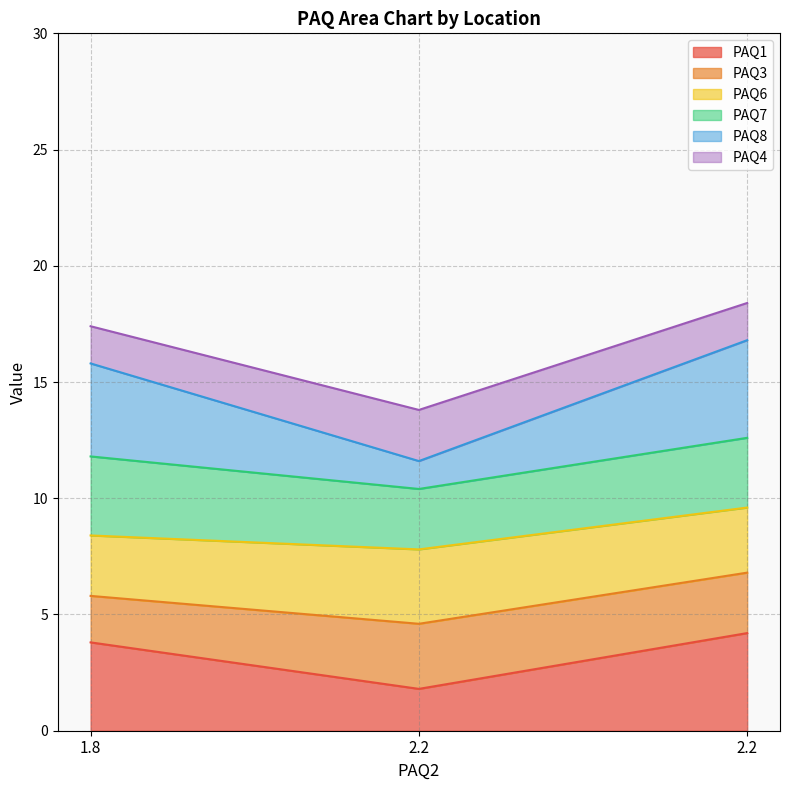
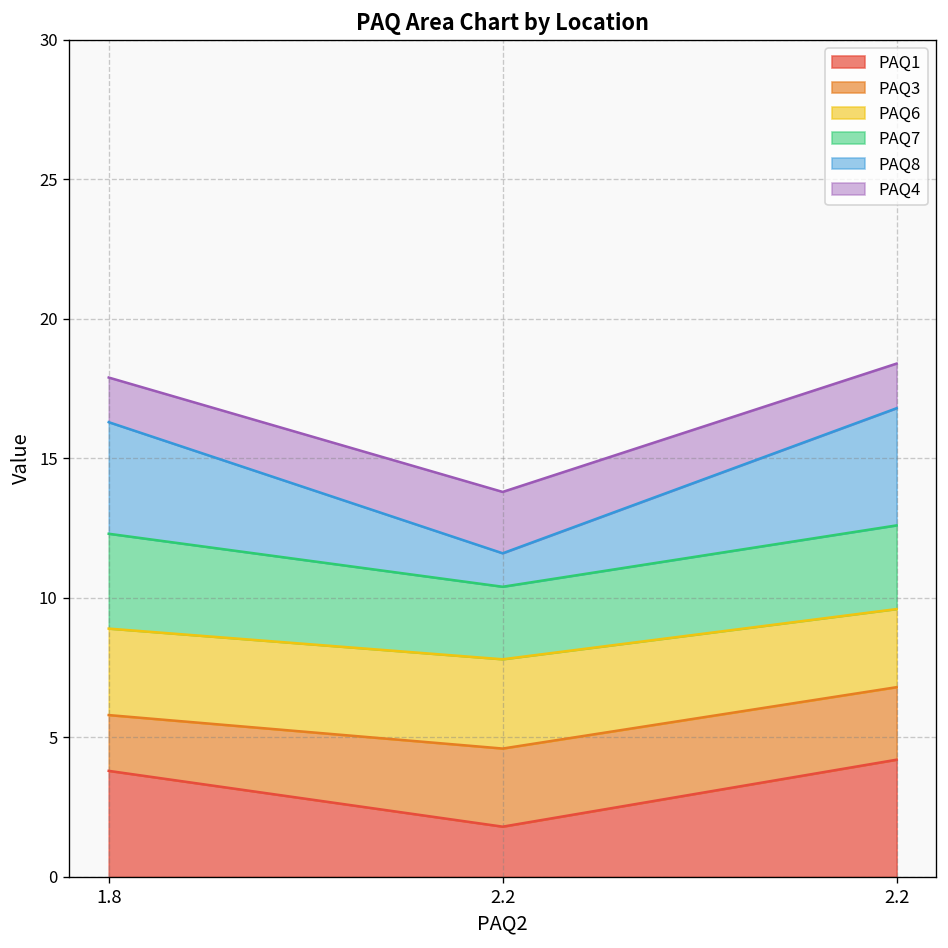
PAQ6, 1.8: 2.6 -> 3.1
